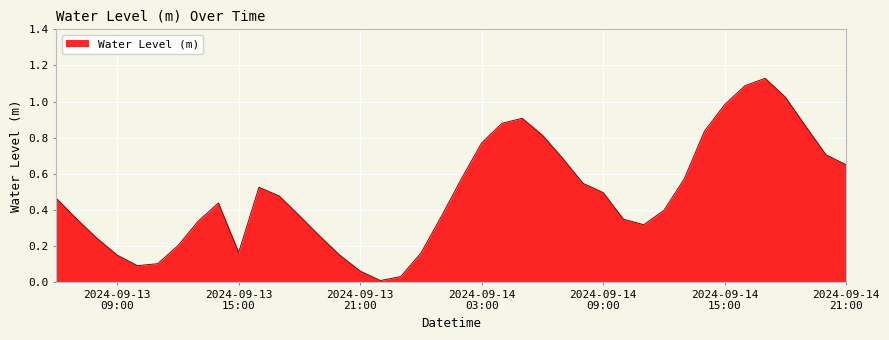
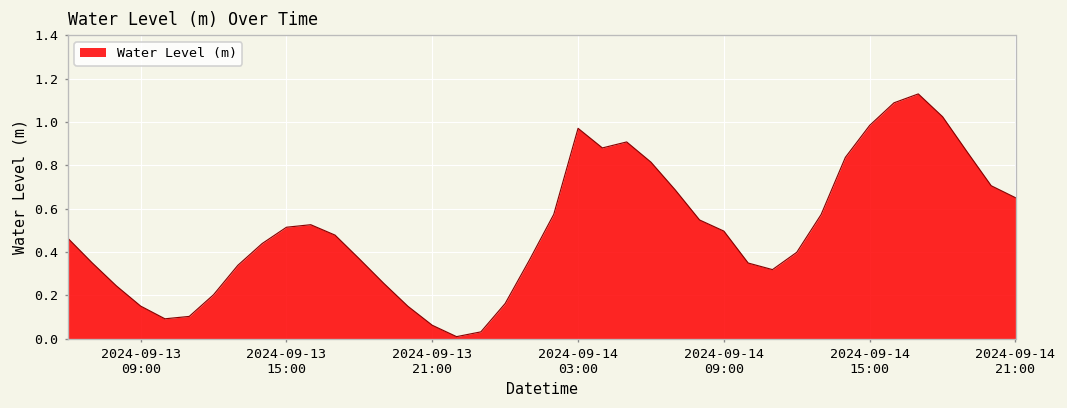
2024-09-13 15:00: 0.17 -> 0.51
2024-09-14 03:00: 0.77 -> 0.97
